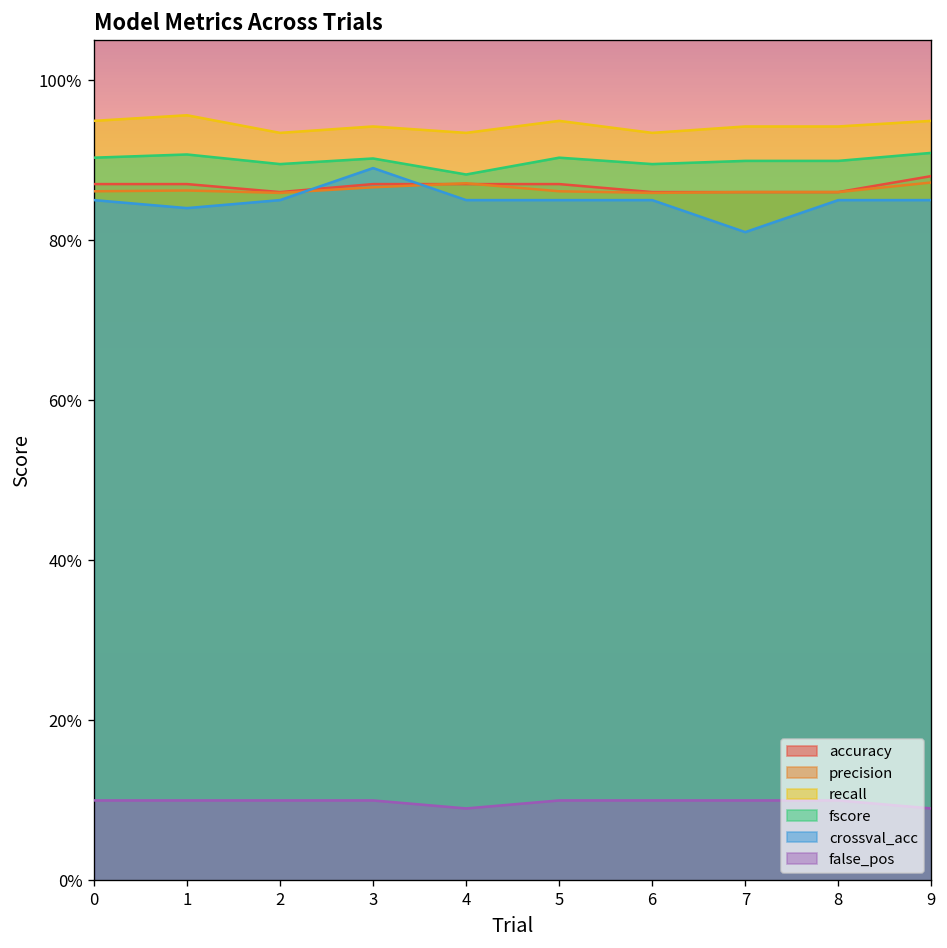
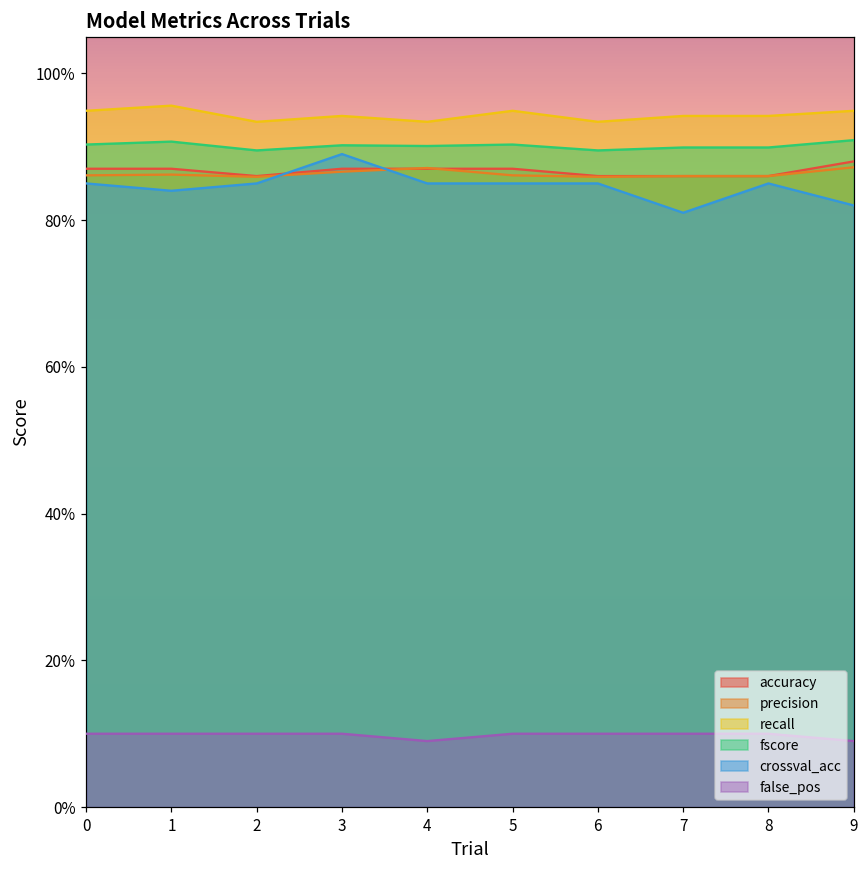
fscore, 4: 88% -> 90%
crossval_acc, 9: 85% -> 82%
